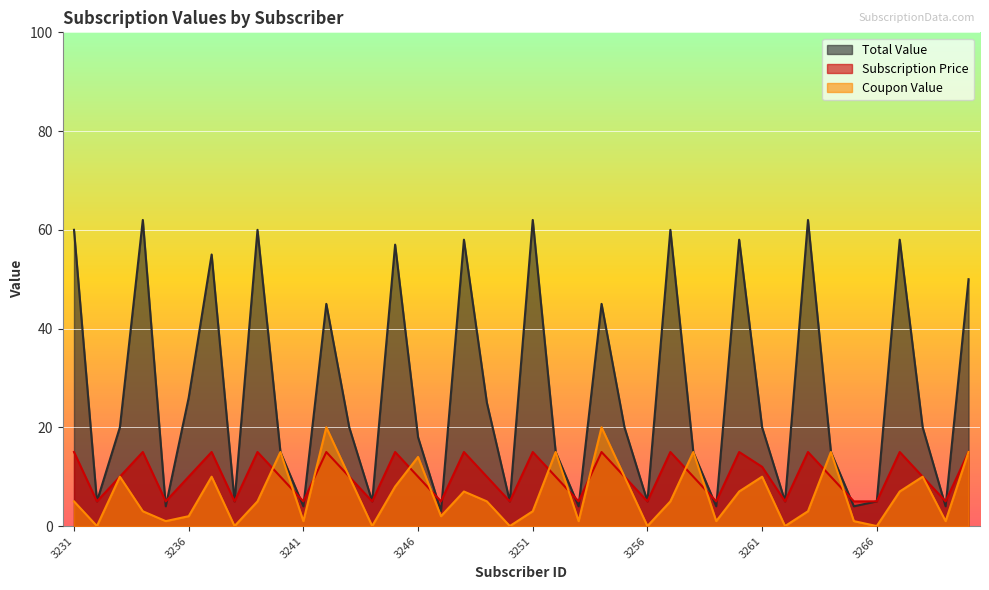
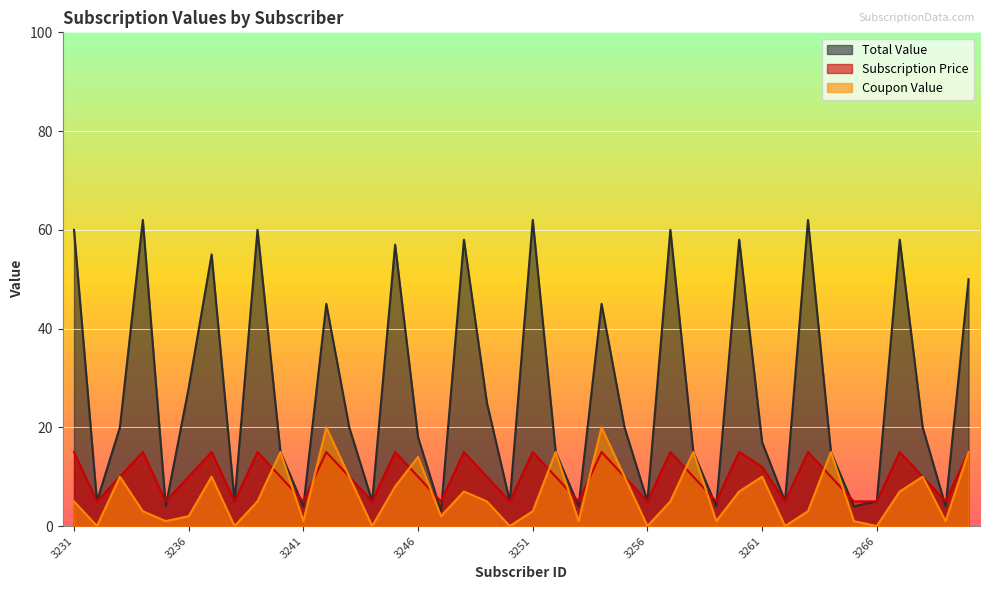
Total Value, 3236: 26 -> 28
Total Value, 3261: 20 -> 17
